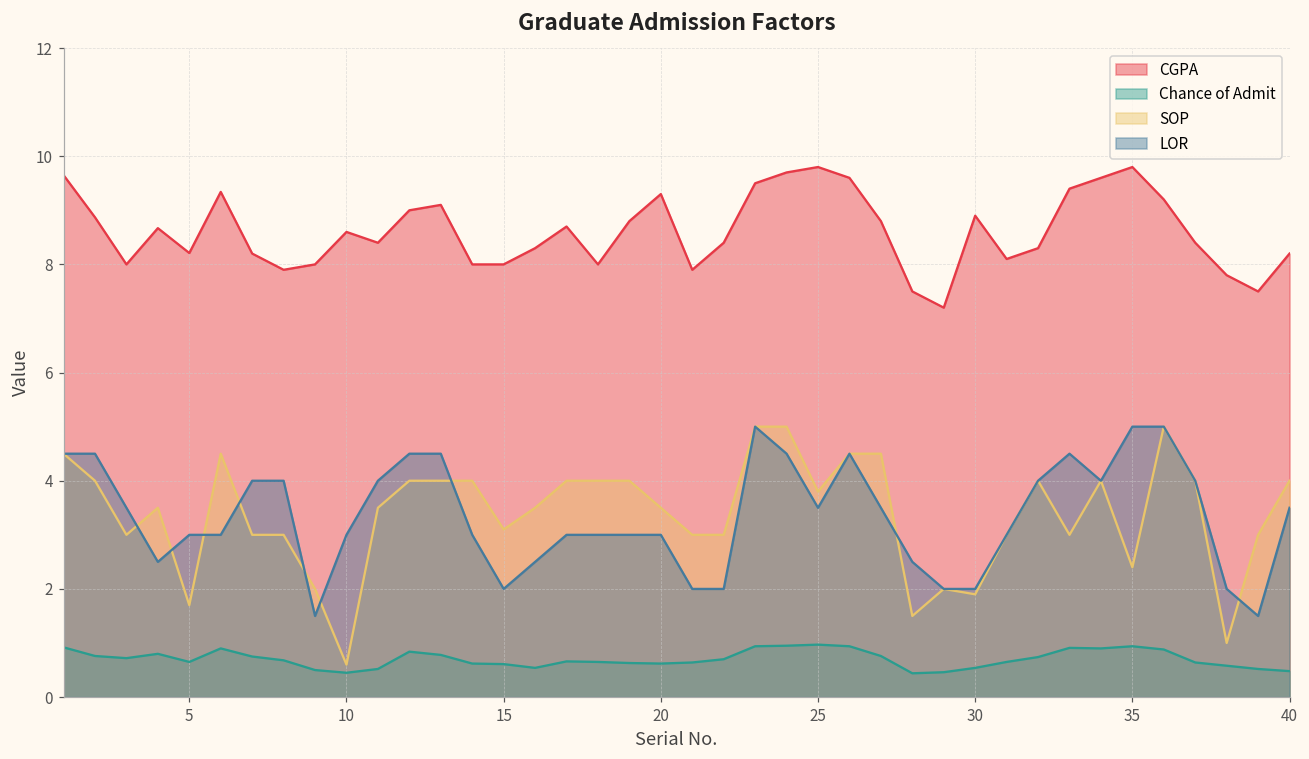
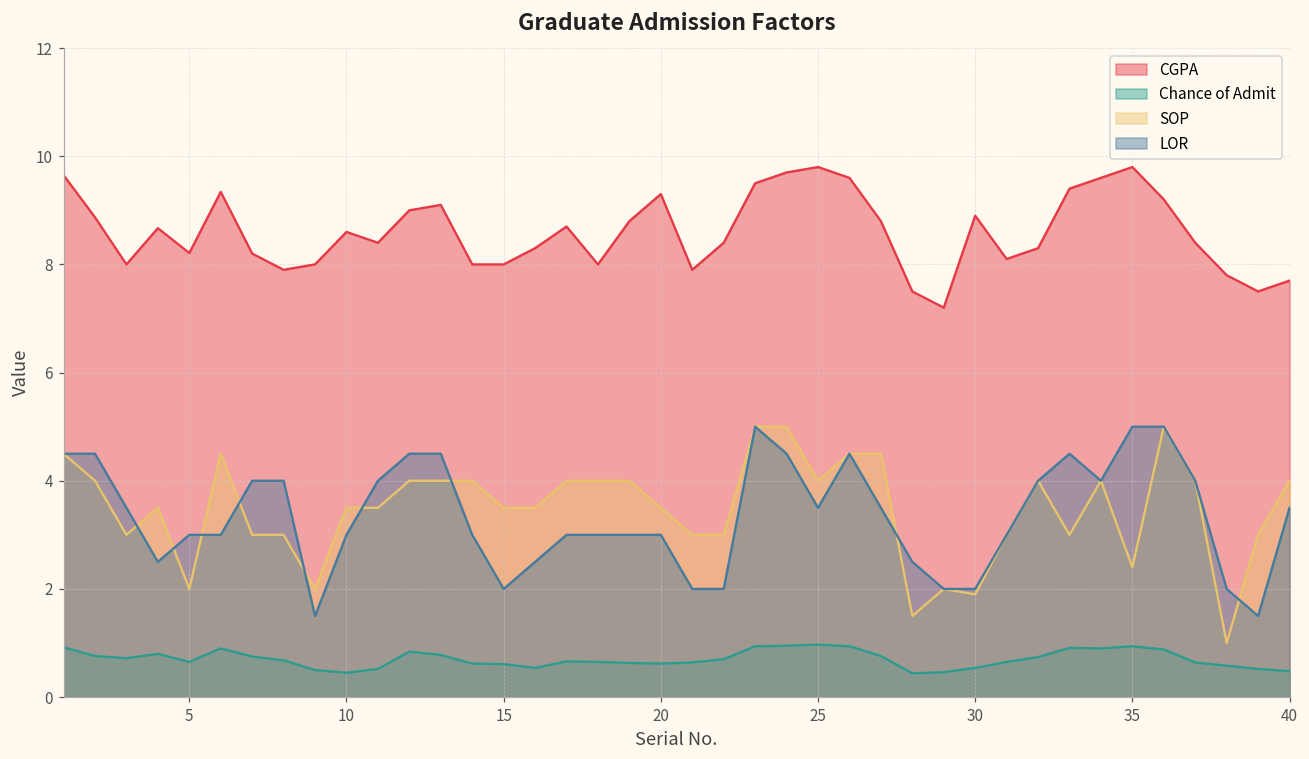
SOP, 5: 1.7 -> 2.0
SOP, 10: 0.6 -> 3.5
SOP, 15: 3.1 -> 3.5
SOP, 25: 3.8 -> 4.0
CGPA, 40: 8.2 -> 7.7
